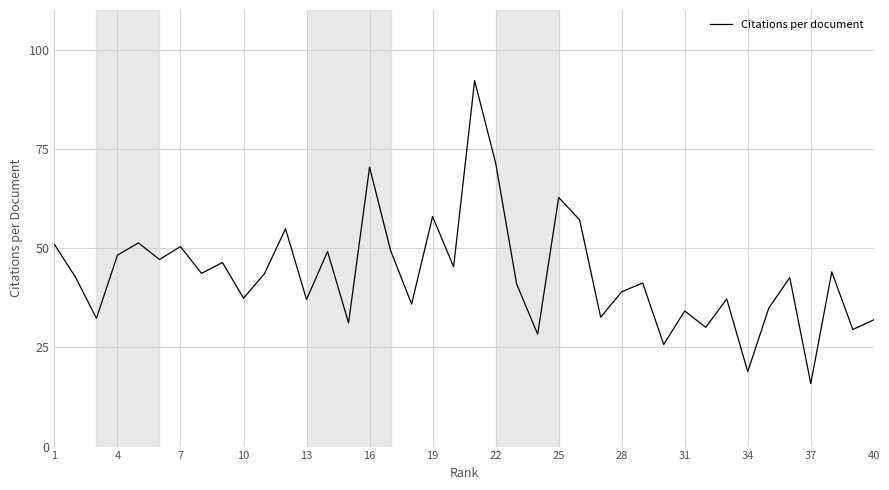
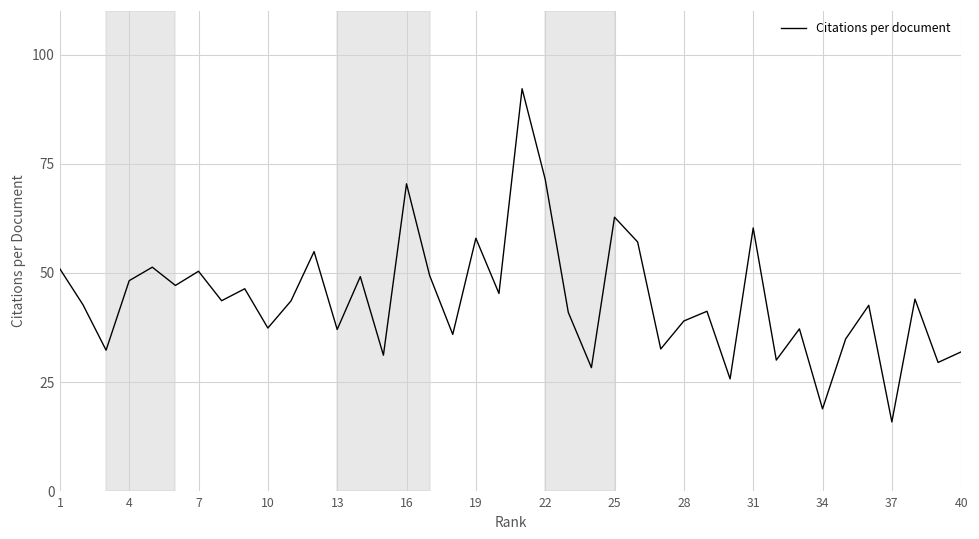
31: 34 -> 60
